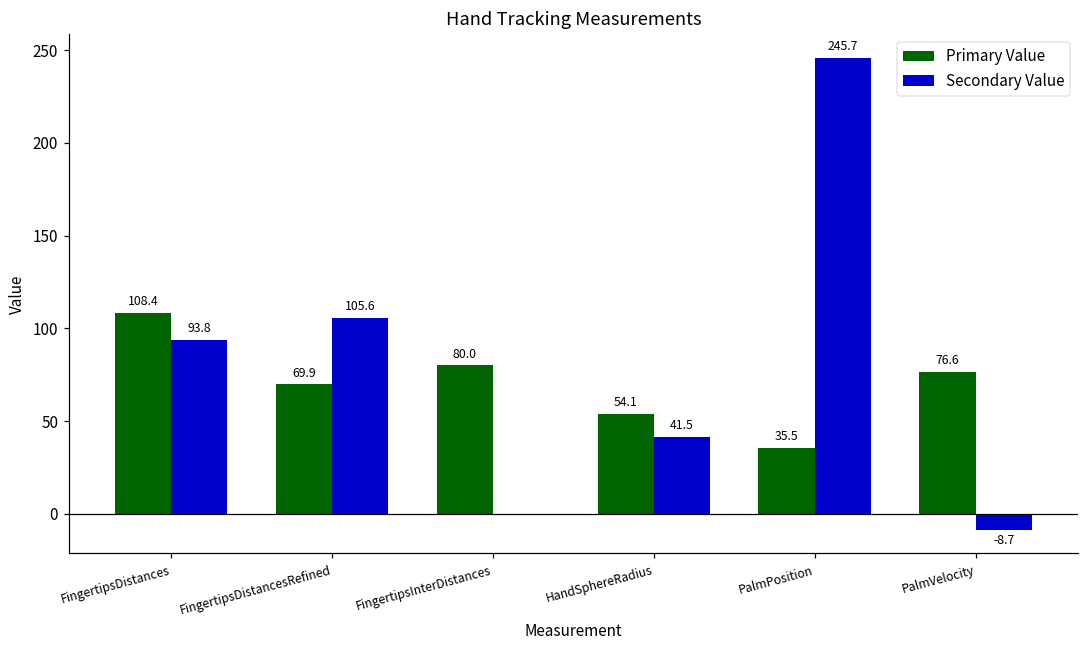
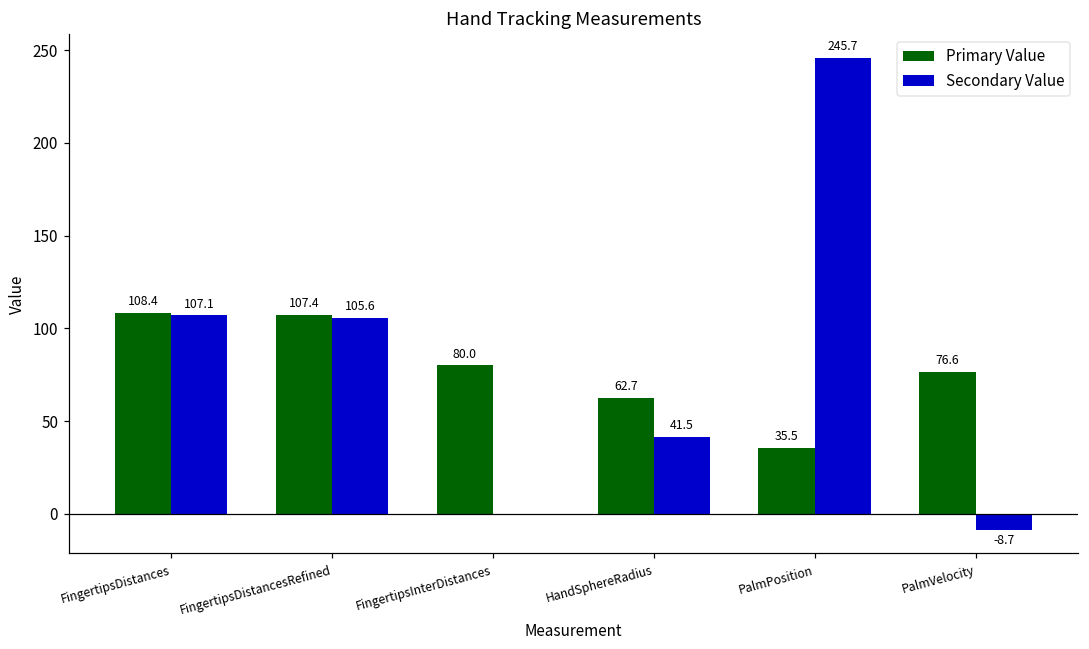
Secondary Value, FingertipsDistances: 93.8 -> 107.1
Primary Value, FingertipsDistancesRefined: 69.9 -> 107.4
Primary Value, HandSphereRadius: 54.1 -> 62.7
